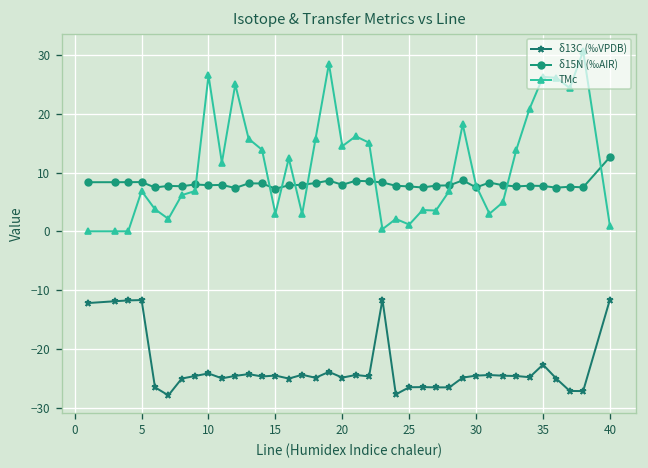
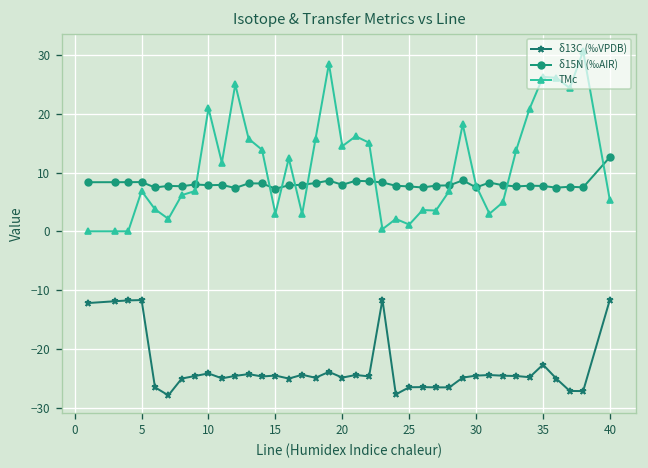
TMc, 10: 27 -> 21
TMc, 40: 1 -> 5
